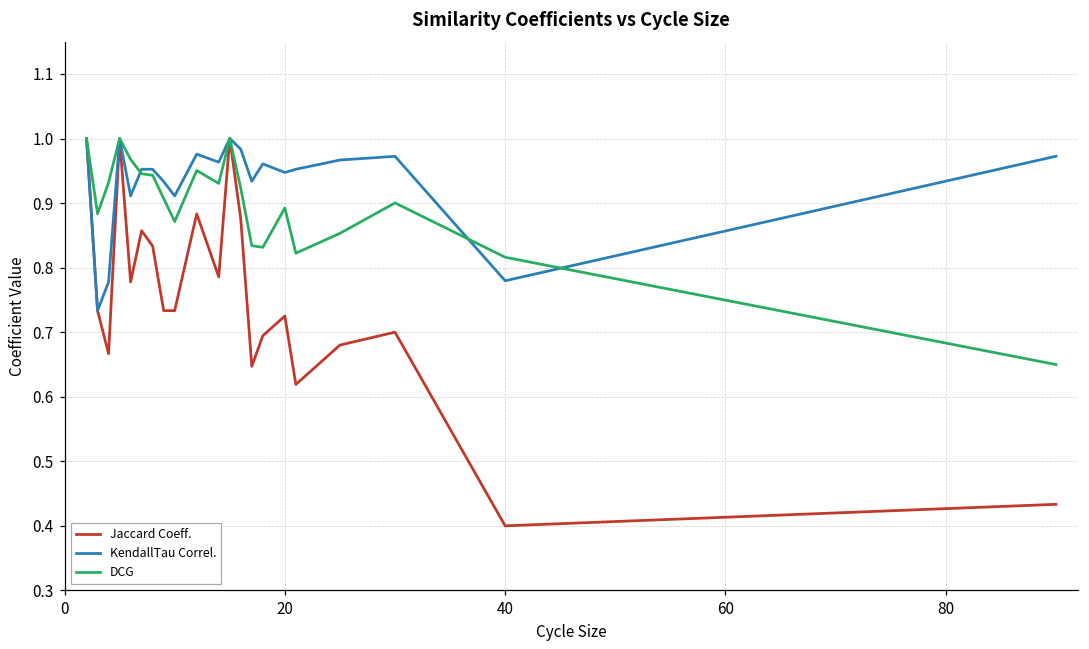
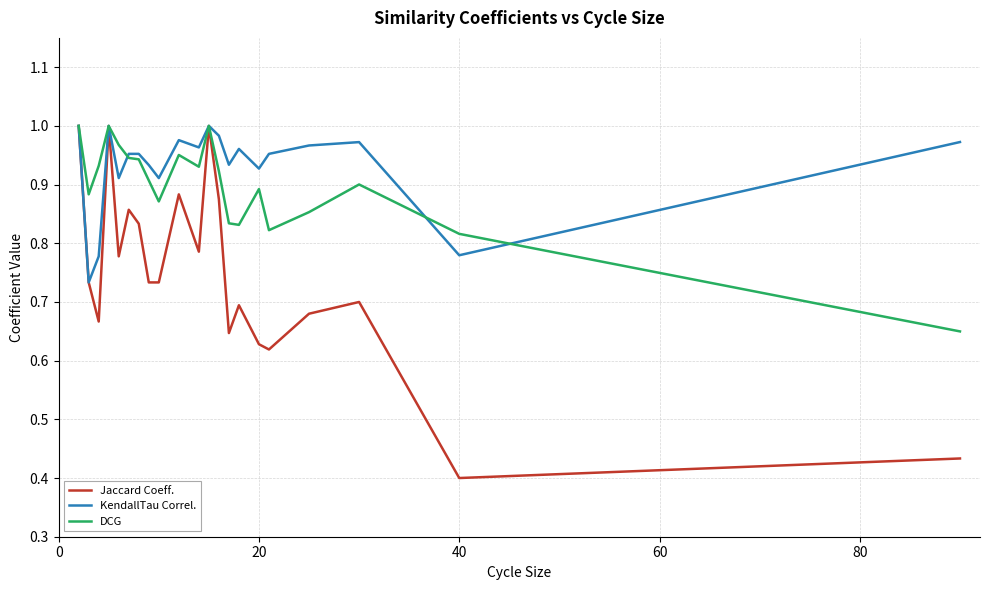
Jaccard Coeff., 20: 0.73 -> 0.63
KendallTau Correl., 20: 0.95 -> 0.93
